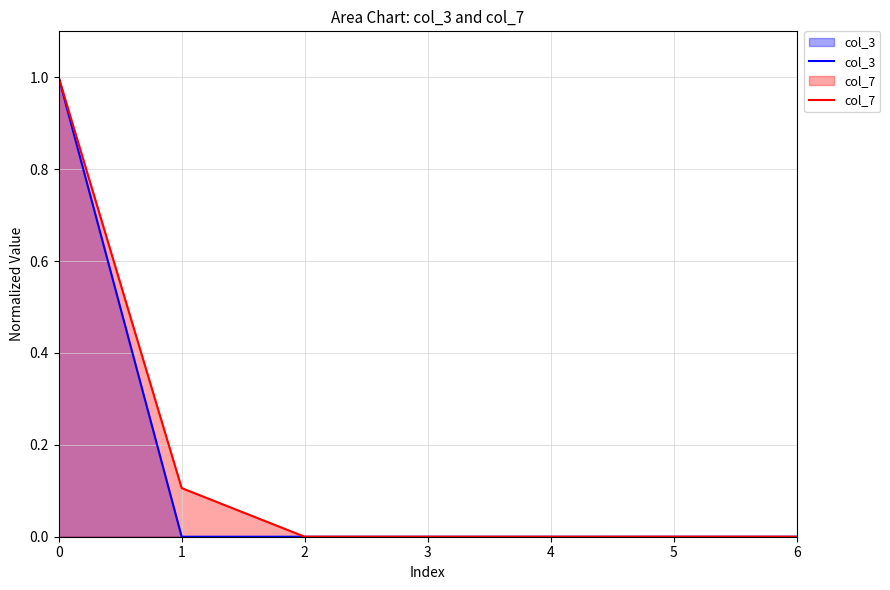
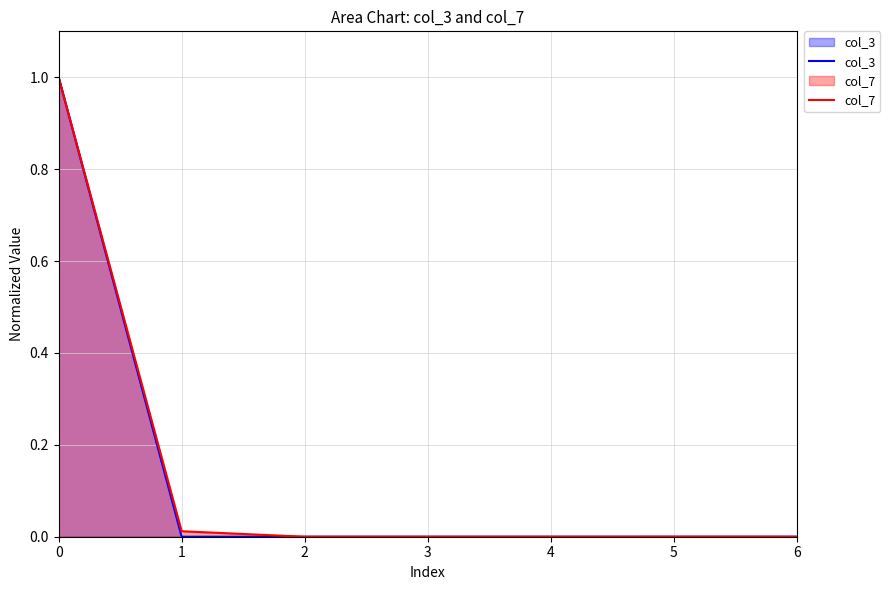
col_7, 1: 0.11 -> 0.01
